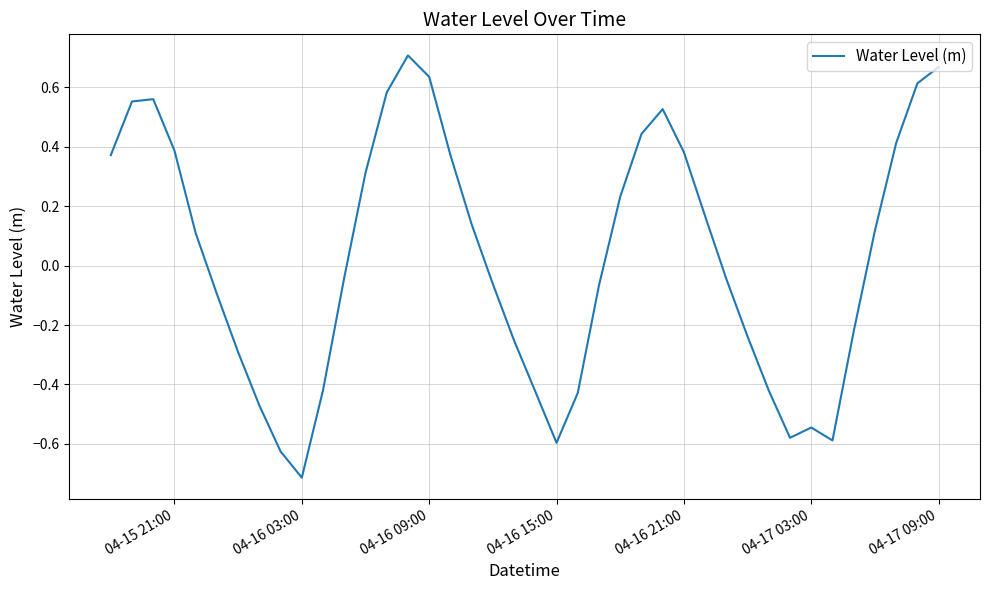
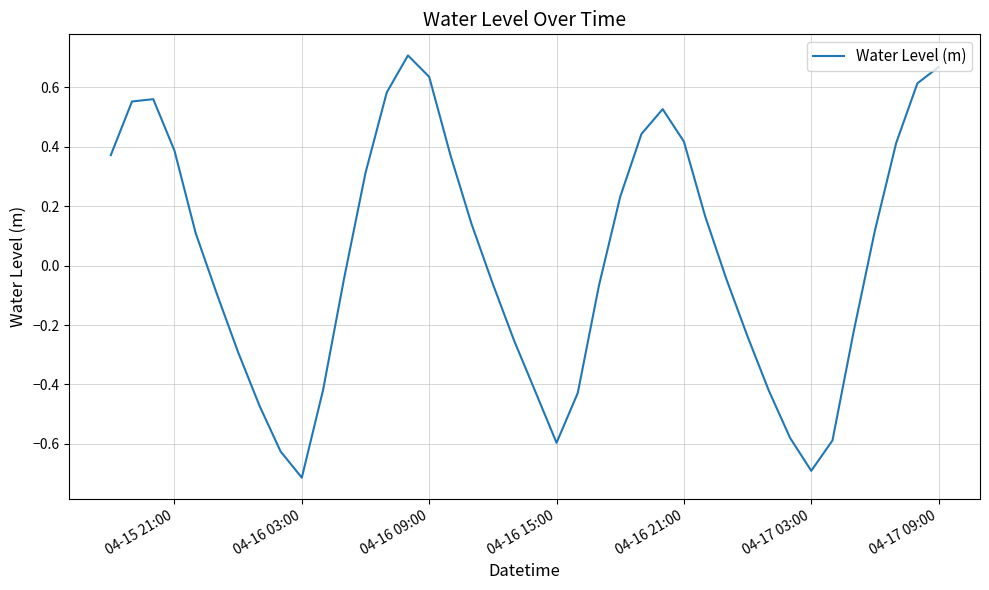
04-16 21:00: 0.38 -> 0.42
04-17 03:00: -0.54 -> -0.69
